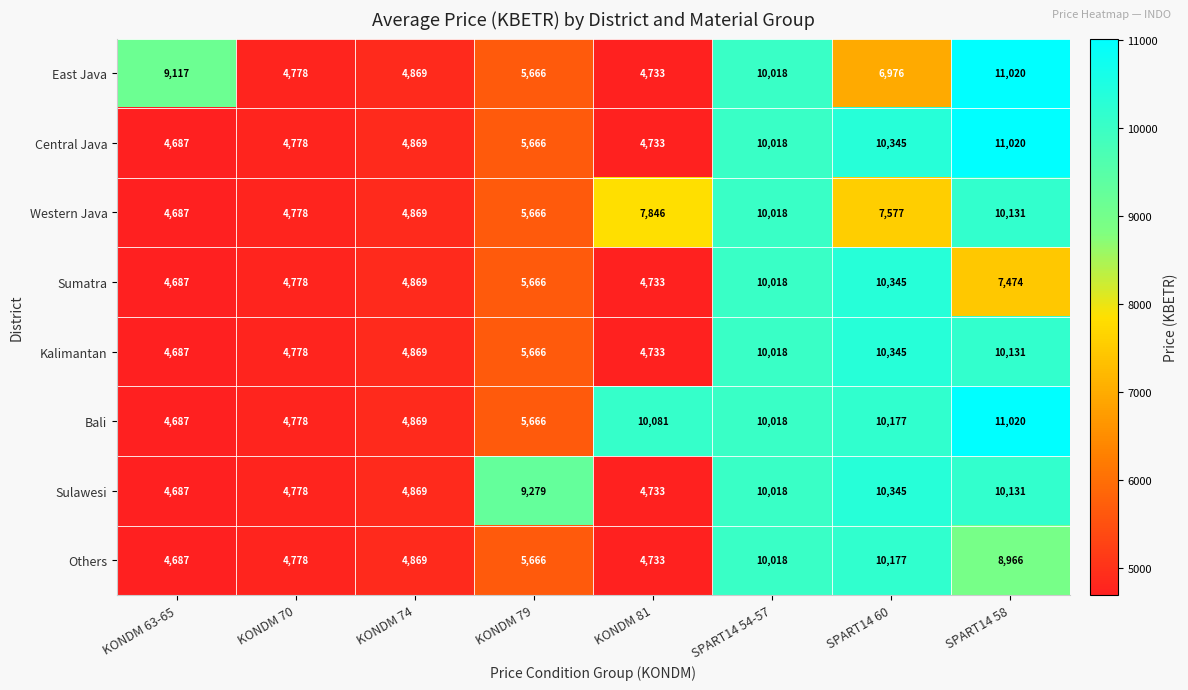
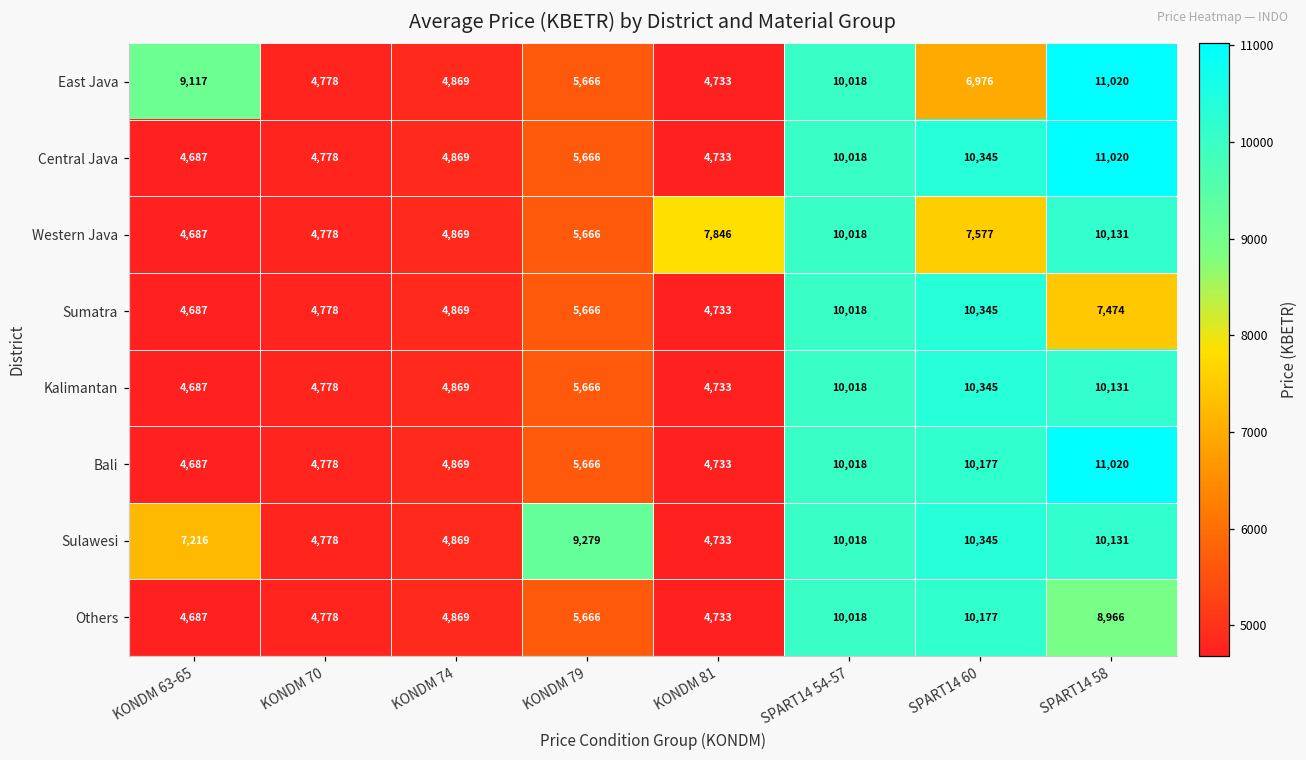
Bali, KONDM 81: 10,081 -> 4,733
Sulawesi, KONDM 63-65: 4,687 -> 7,216
